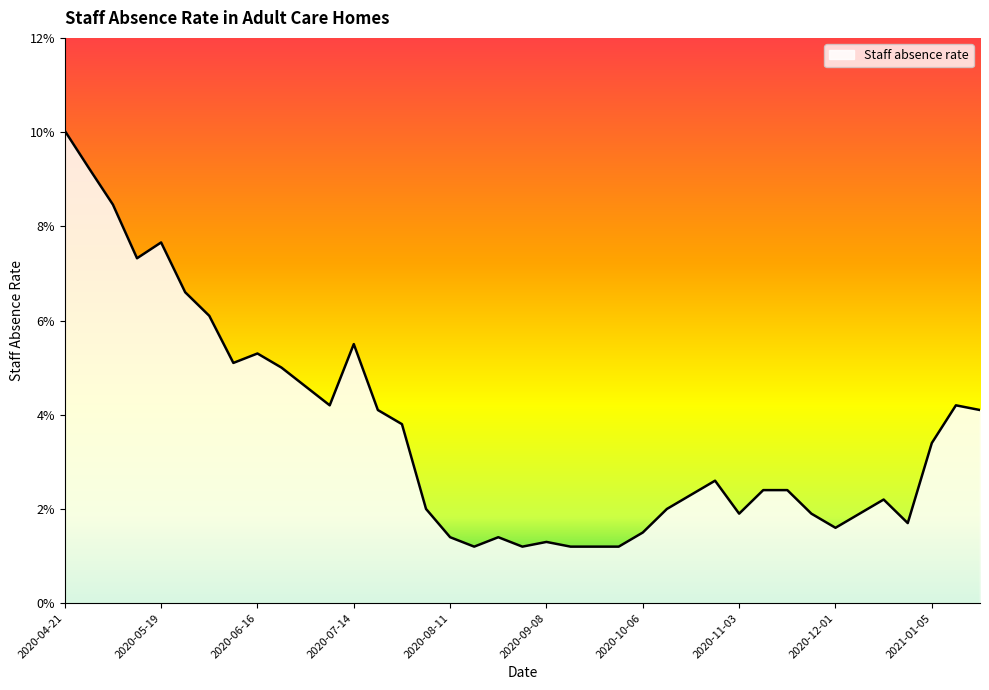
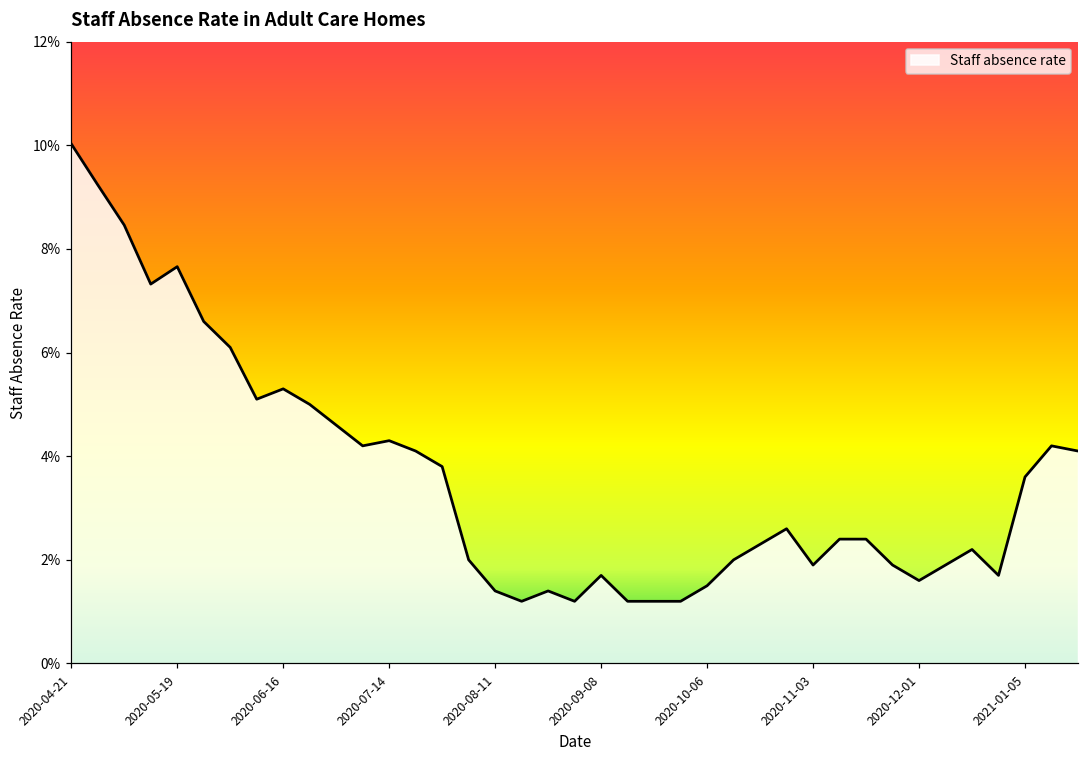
2020-07-14: 5.5% -> 4.3%
2020-09-08: 1.3% -> 1.7%
2021-01-05: 3.4% -> 3.6%
